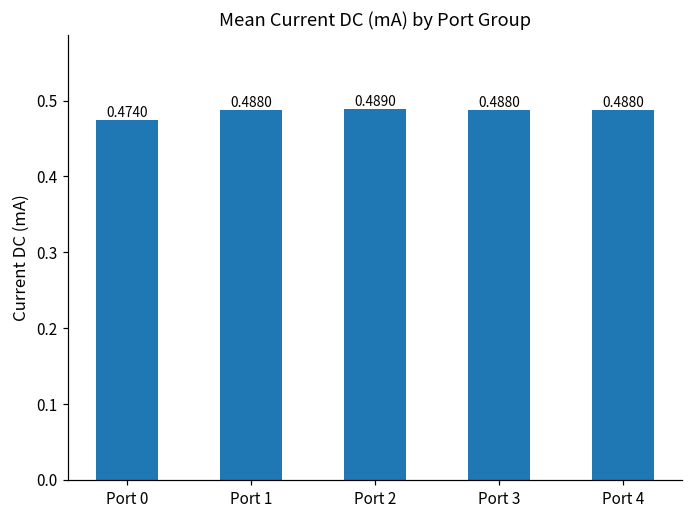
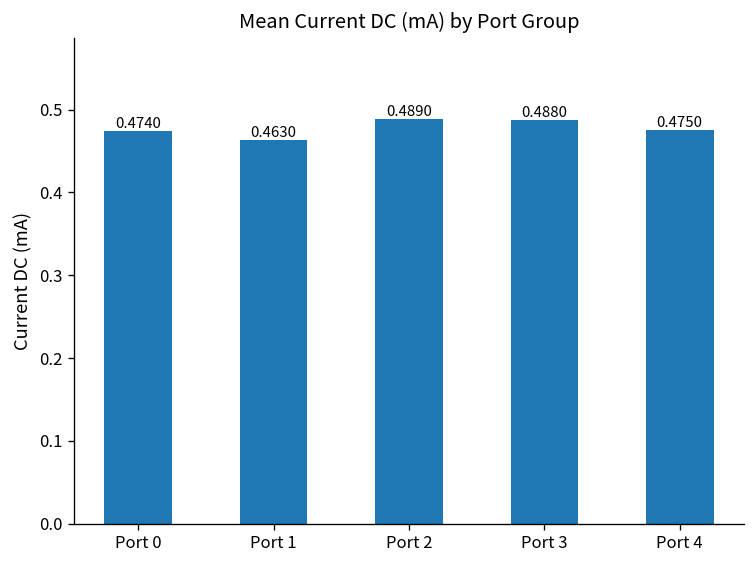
Port 1: 0.4880 -> 0.4630
Port 4: 0.4880 -> 0.4750
